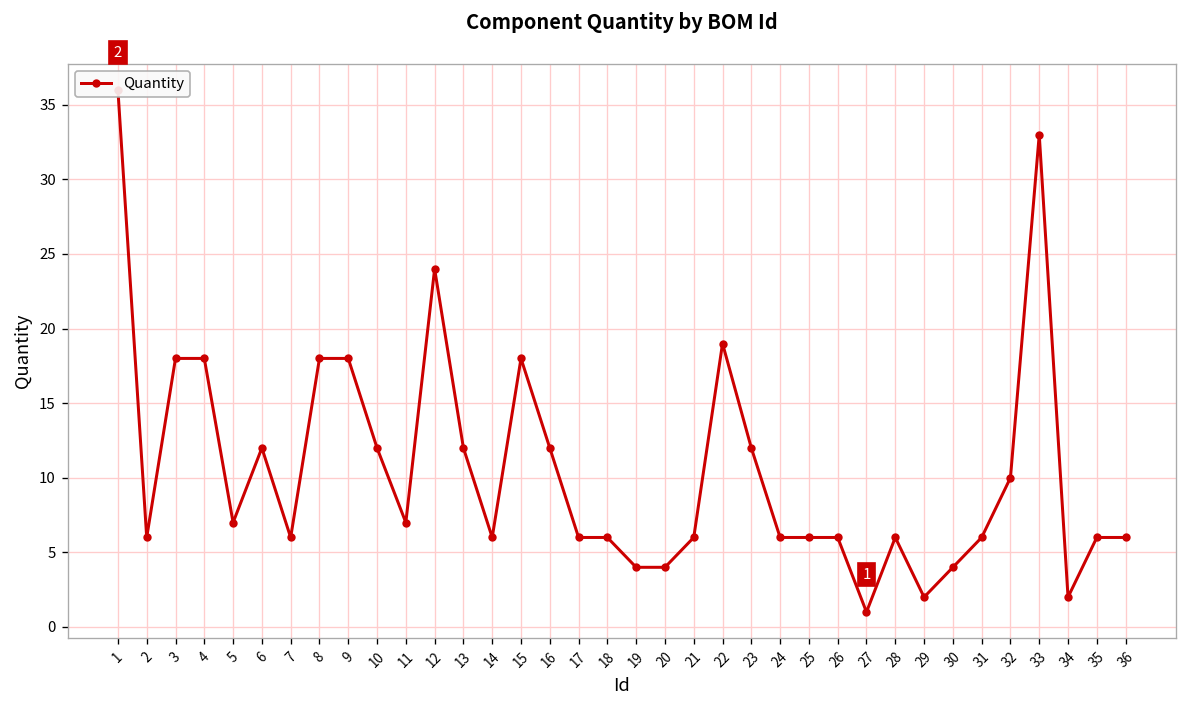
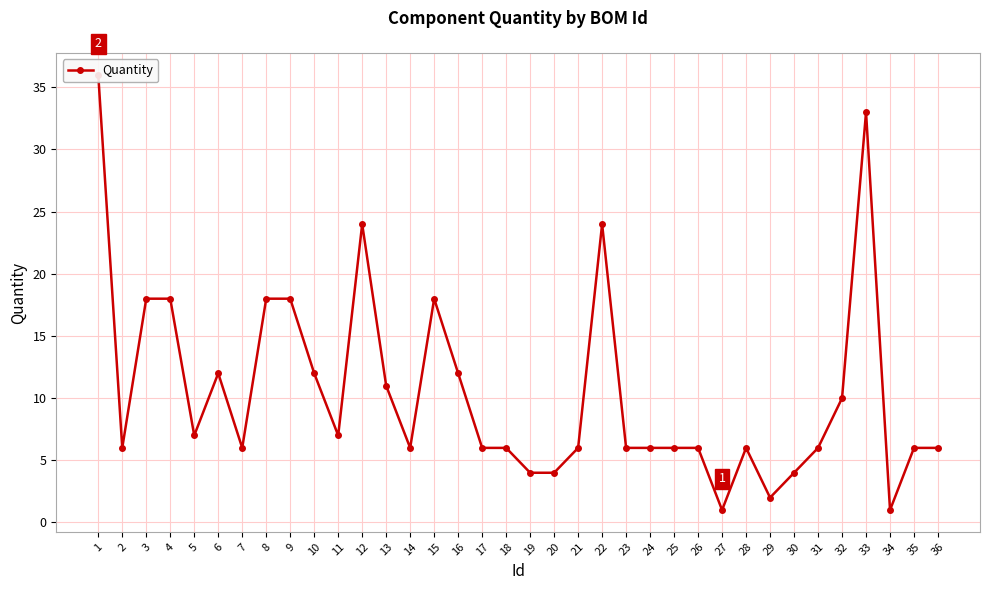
13: 12 -> 11
22: 19 -> 24
23: 12 -> 6
34: 2 -> 1
